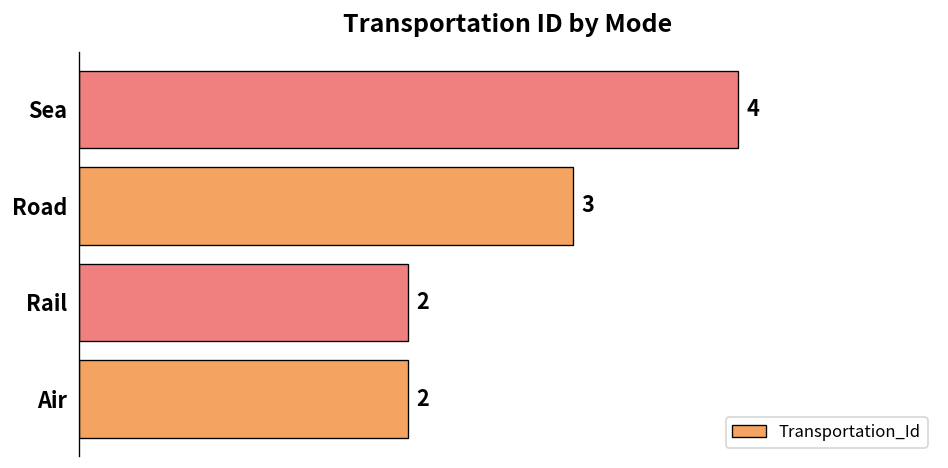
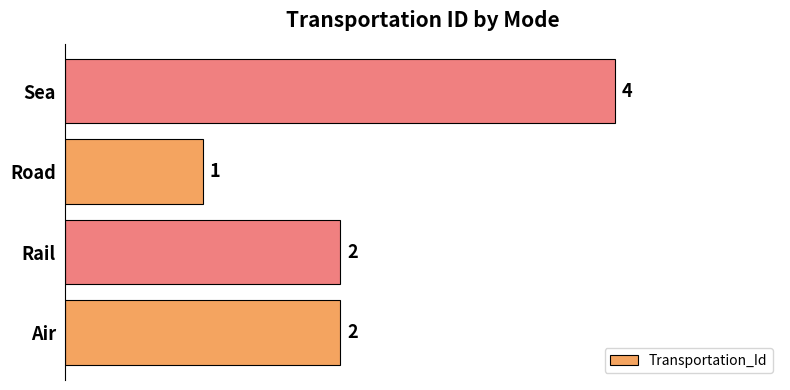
Road: 3 -> 1
